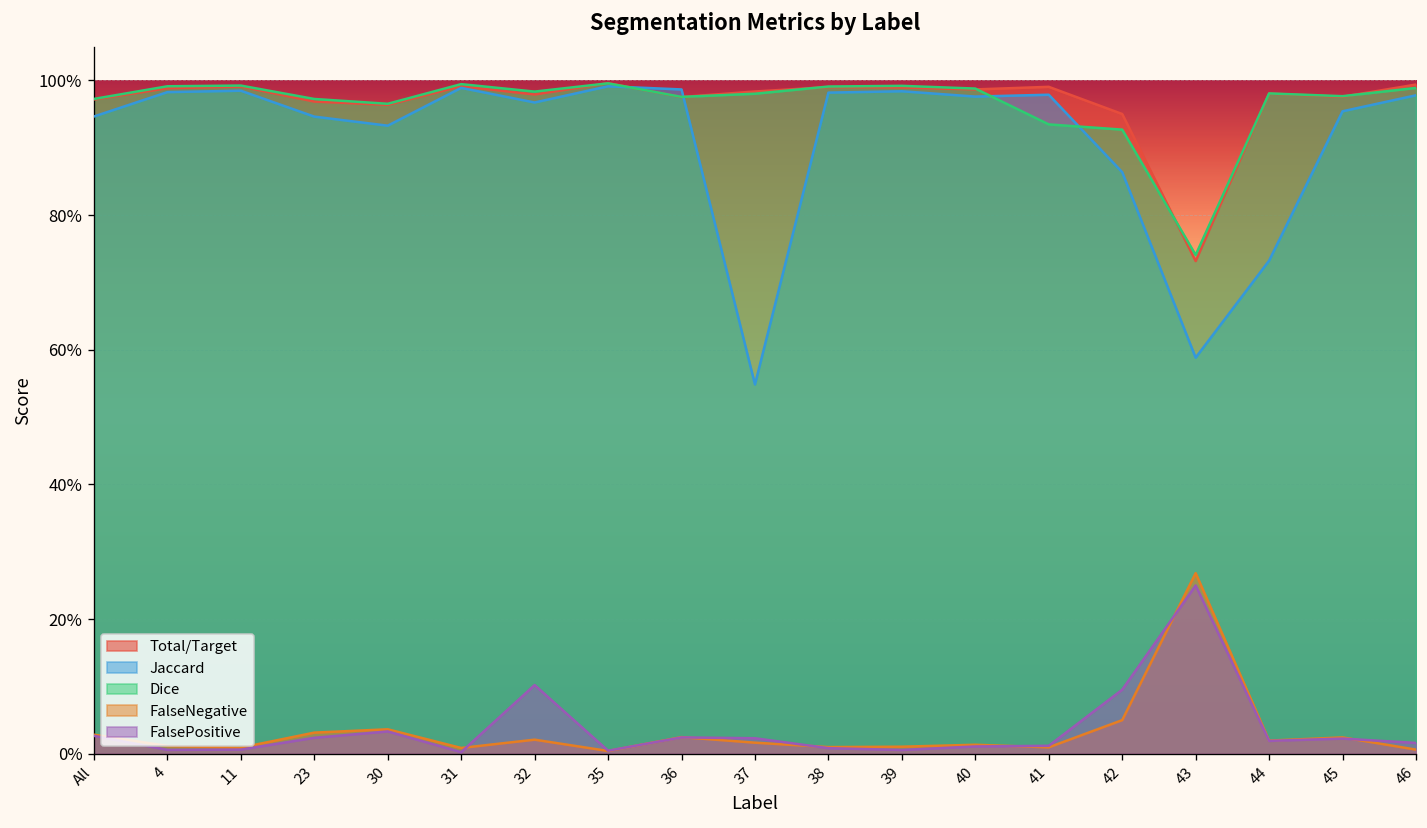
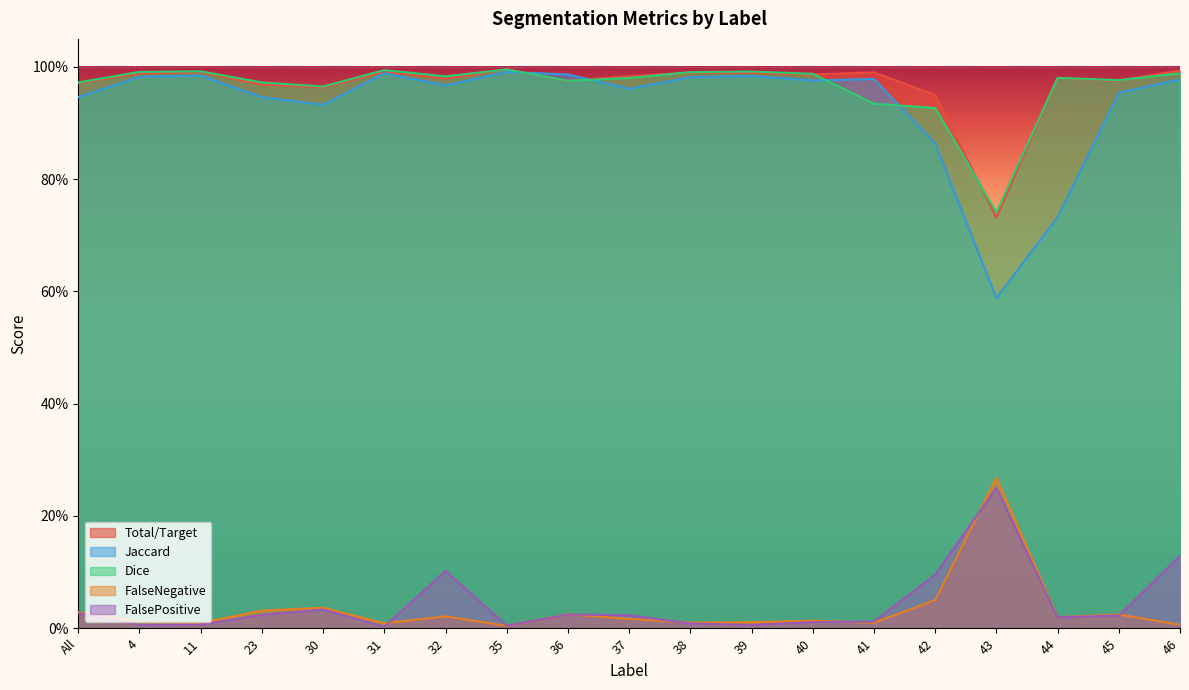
Jaccard, 37: 55% -> 96%
FalsePositive, 46: 2% -> 13%
